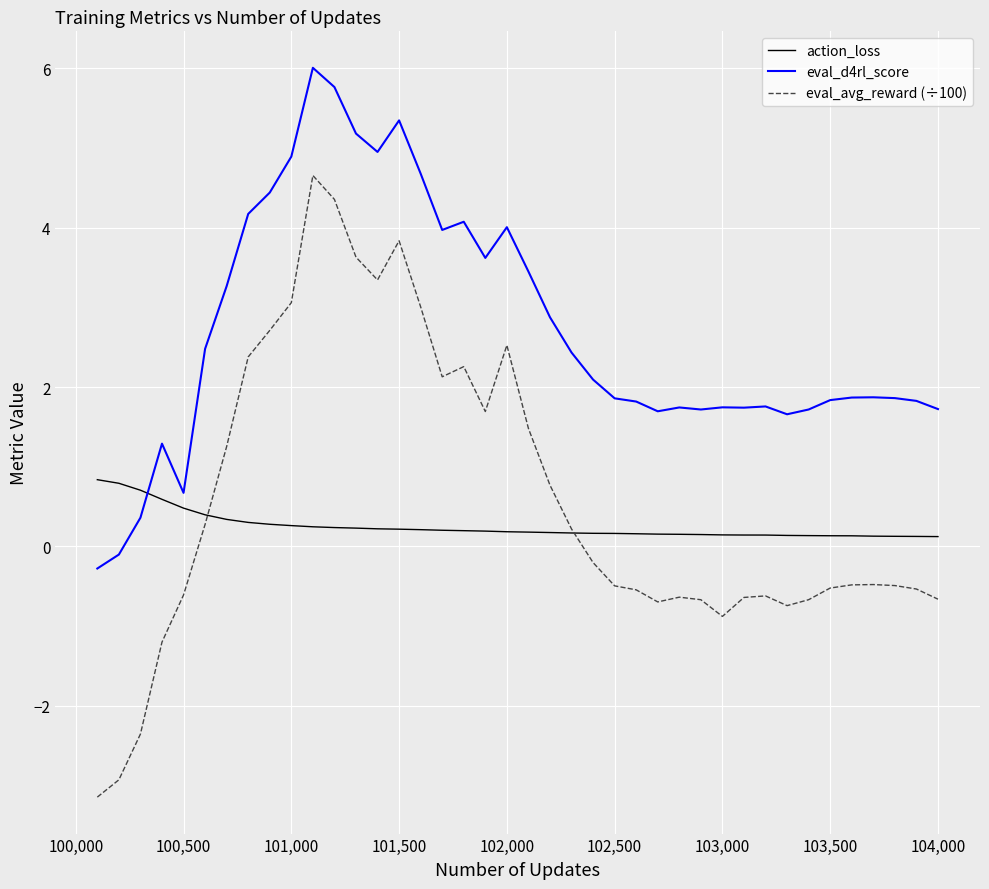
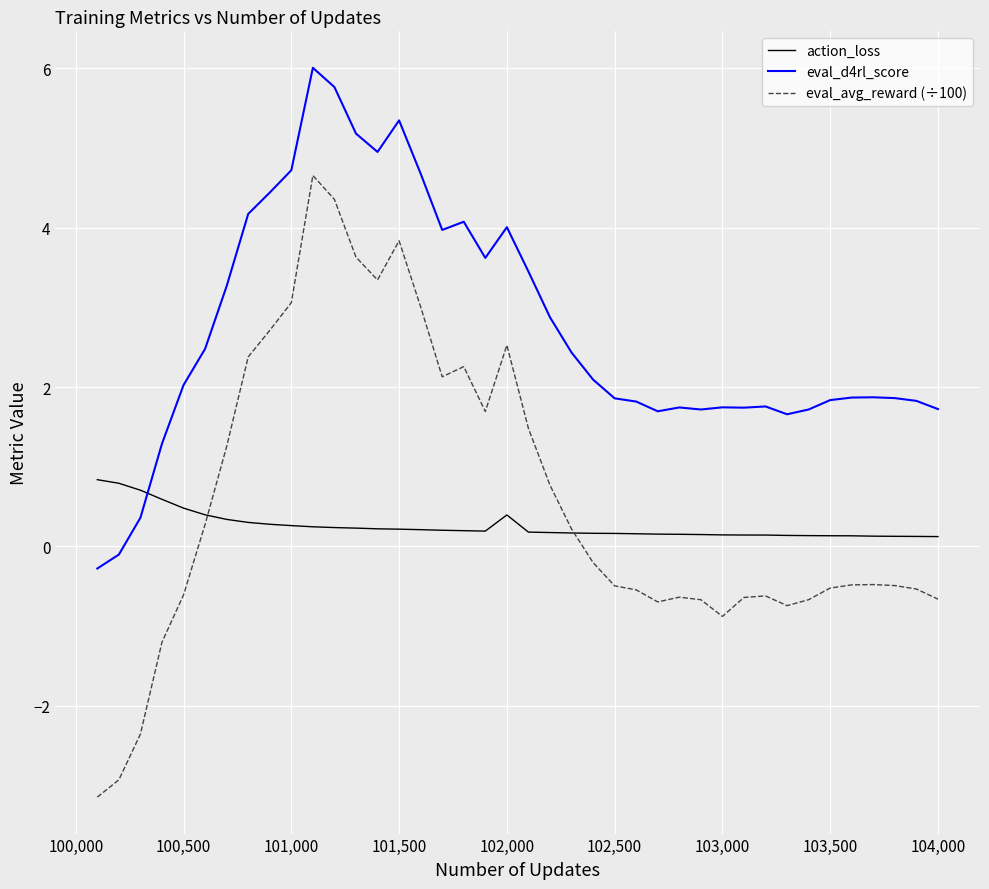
eval_d4rl_score, 100,500: 0.7 -> 2.0
eval_d4rl_score, 101,000: 4.9 -> 4.7
action_loss, 102,000: 0.2 -> 0.4
